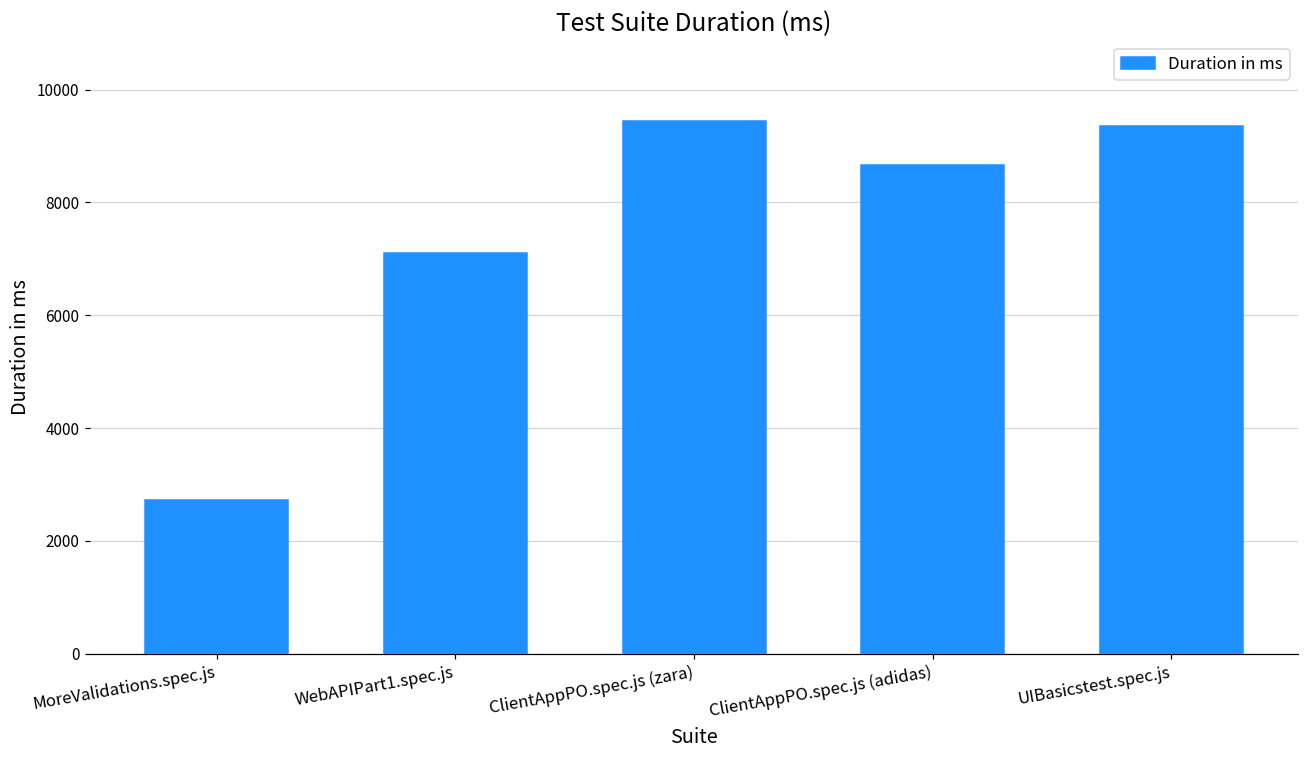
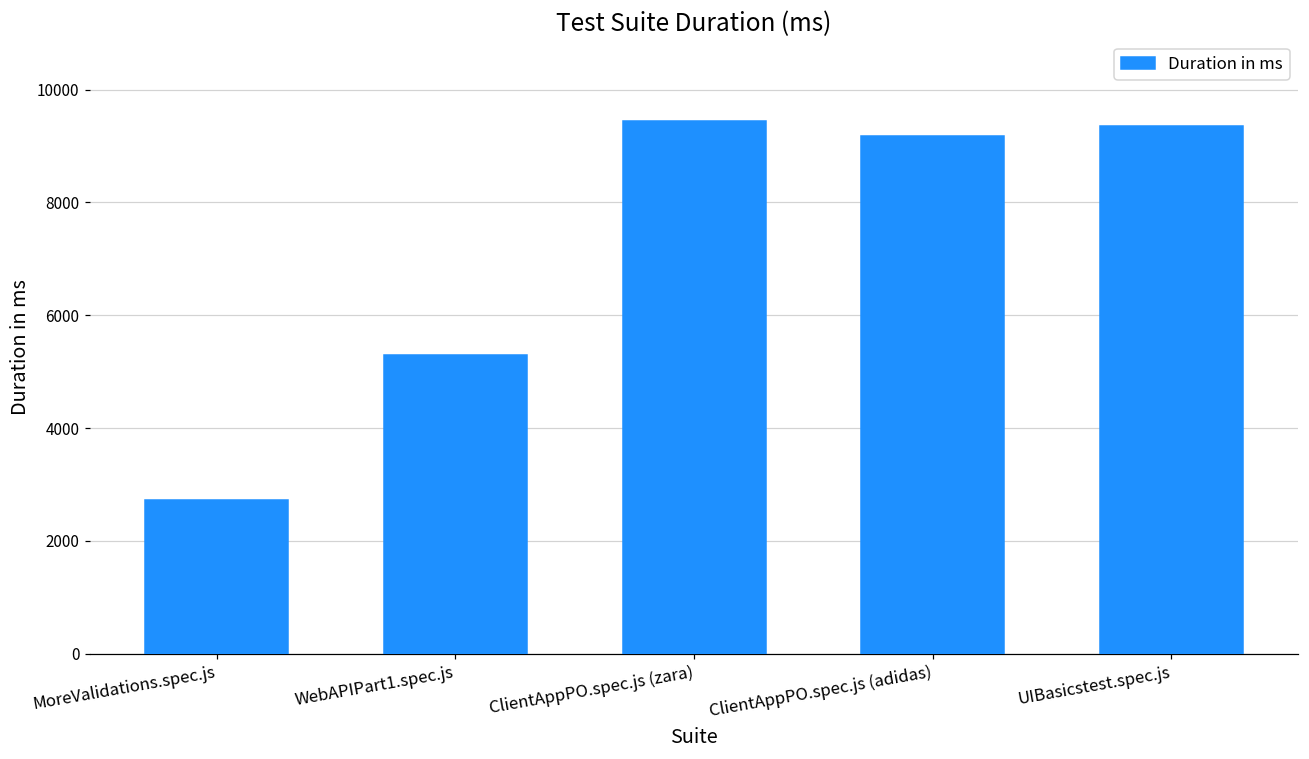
WebAPIPart1.spec.js: 7100 -> 5300
ClientAppPO.spec.js (adidas): 8700 -> 9200
